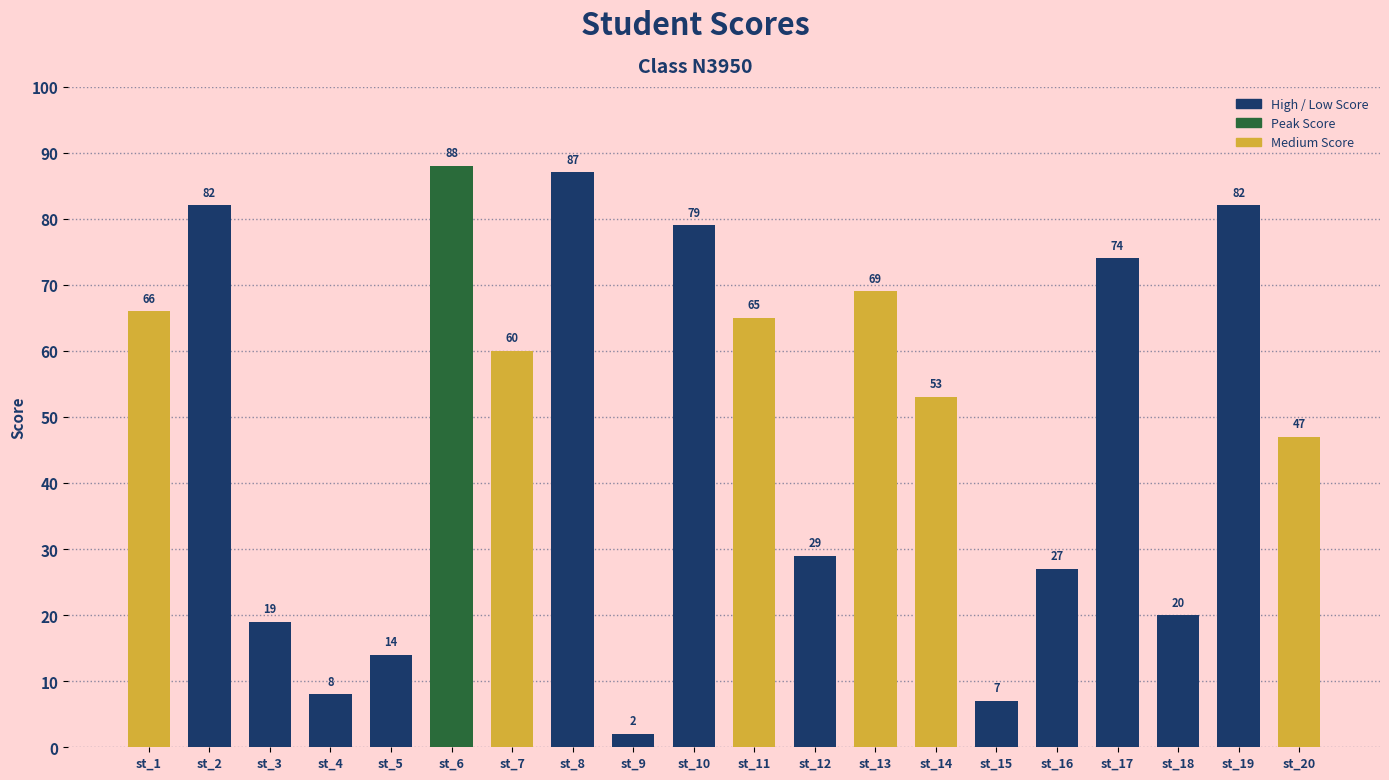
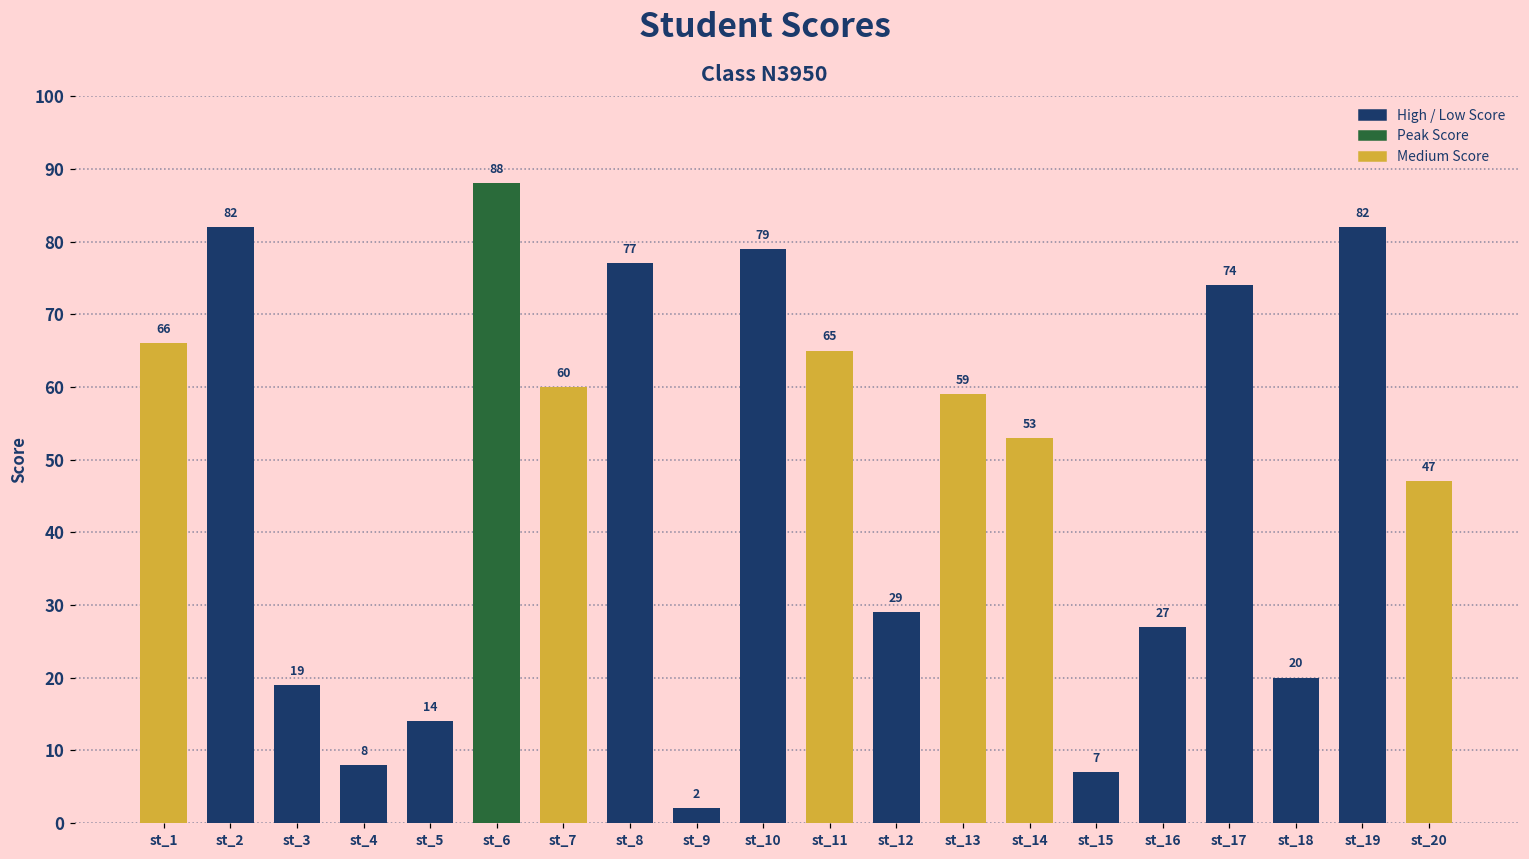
st_8: 87 -> 77
st_13: 69 -> 59
